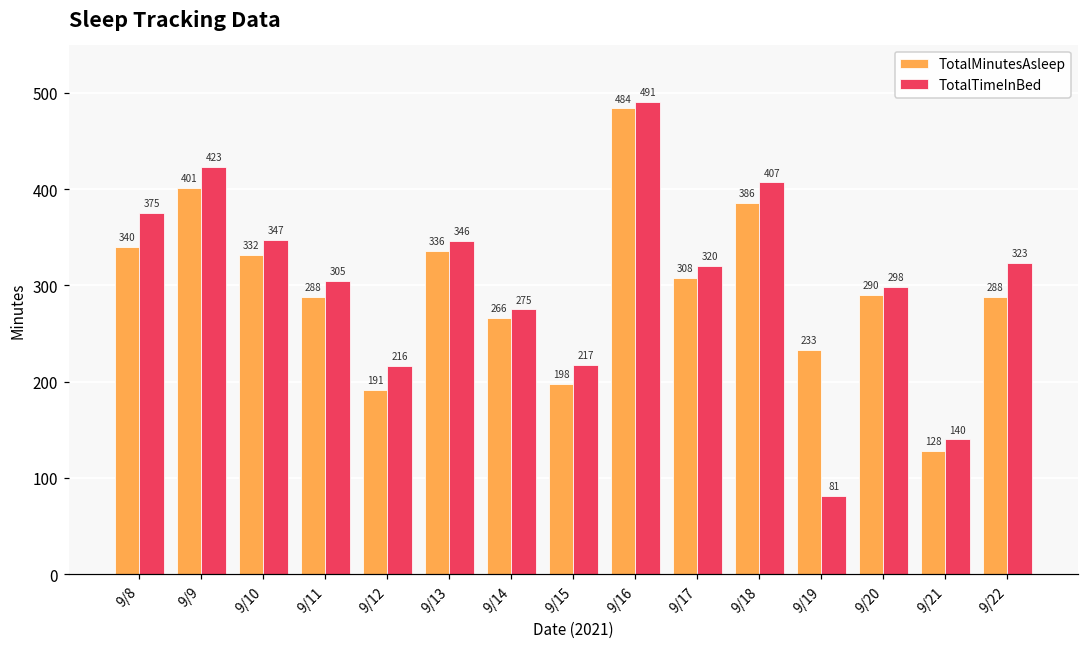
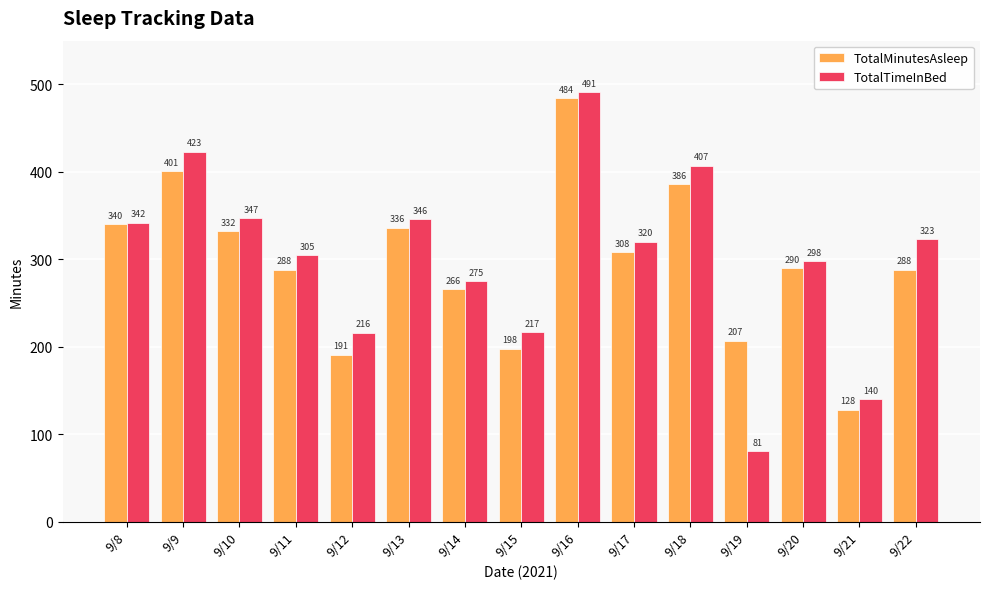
TotalTimeInBed, 9/8: 375 -> 342
TotalMinutesAsleep, 9/19: 233 -> 207
